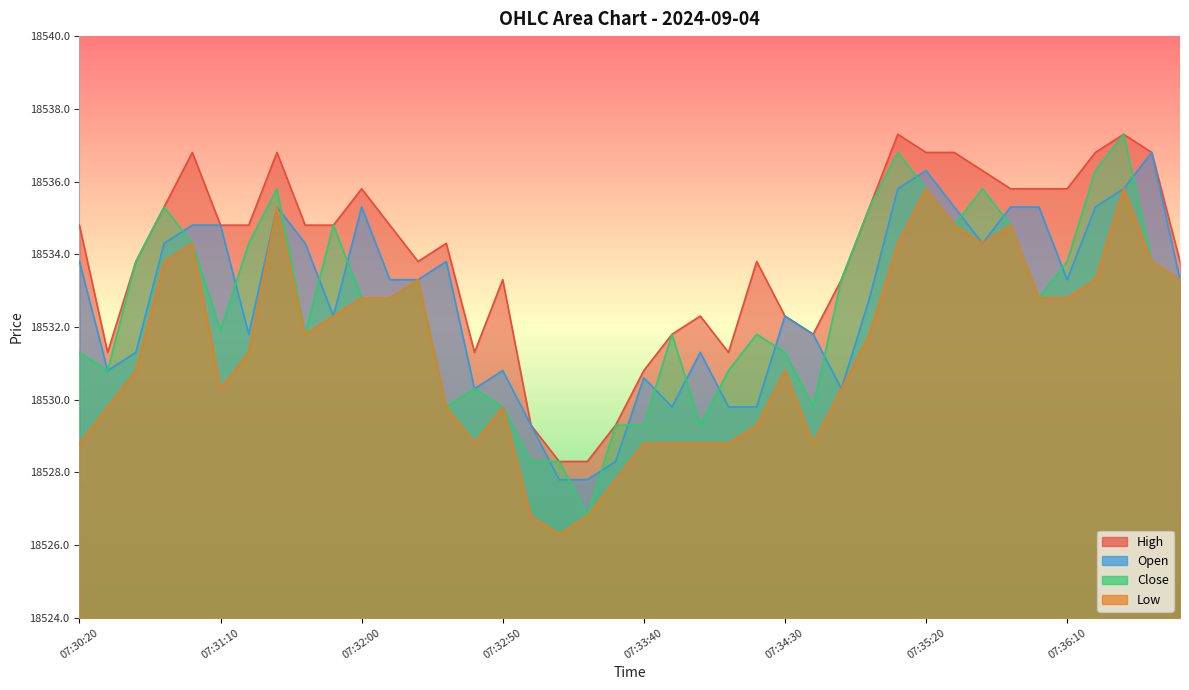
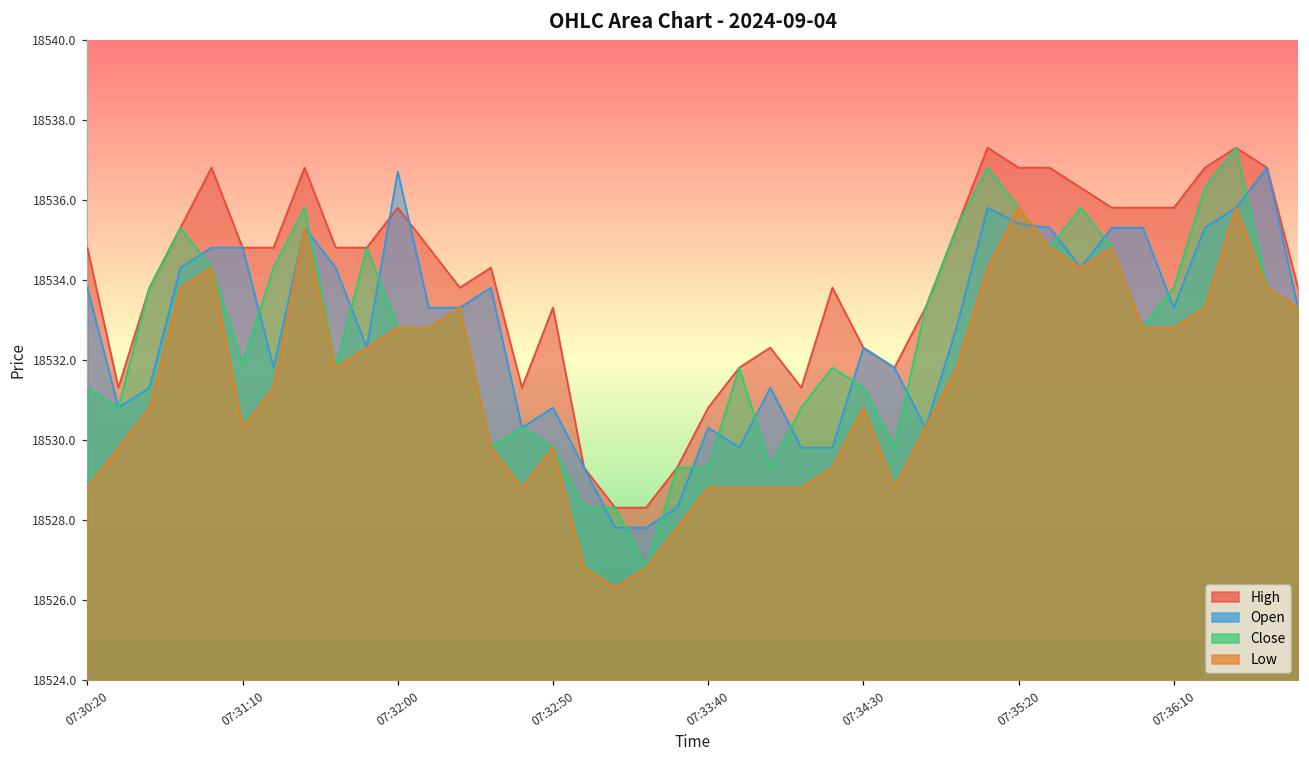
Open, 07:32:00: 18535.3 -> 18536.7
Open, 07:33:40: 18530.6 -> 18530.3
Open, 07:35:20: 18536.3 -> 18535.4
